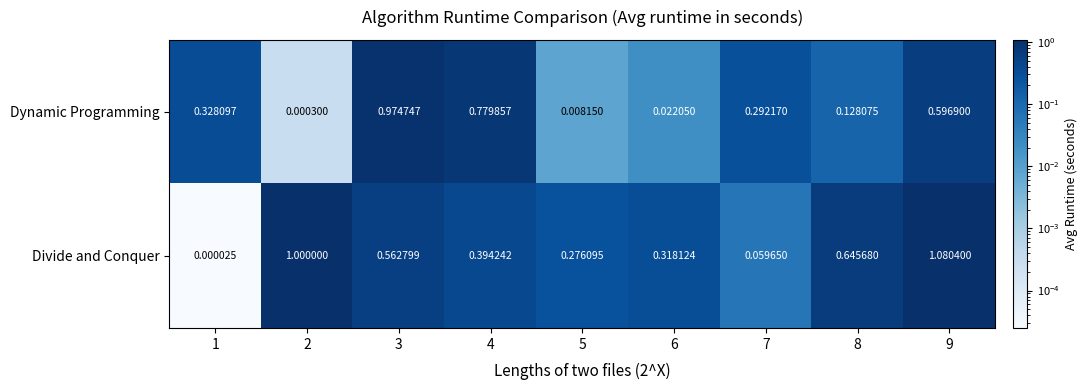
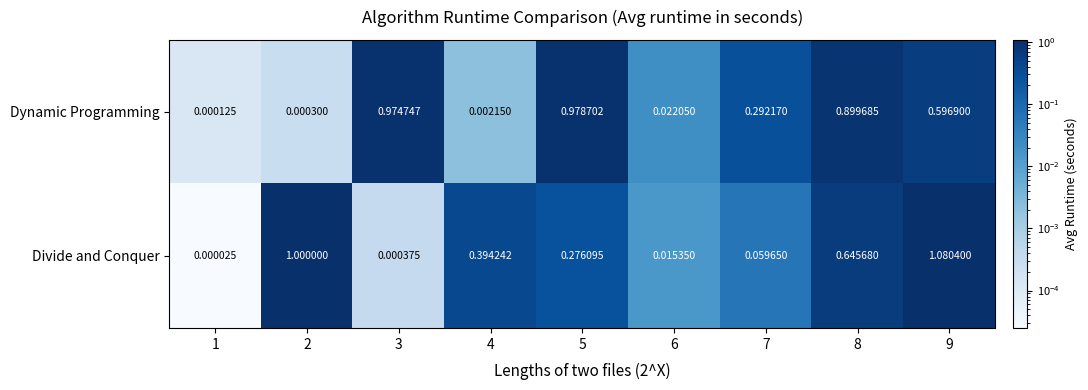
Dynamic Programming, 1: 0.328097 -> 0.000125
Dynamic Programming, 4: 0.779857 -> 0.002150
Dynamic Programming, 5: 0.008150 -> 0.978702
Dynamic Programming, 8: 0.128075 -> 0.899685
Divide and Conquer, 3: 0.562799 -> 0.000375
Divide and Conquer, 6: 0.318124 -> 0.015350
